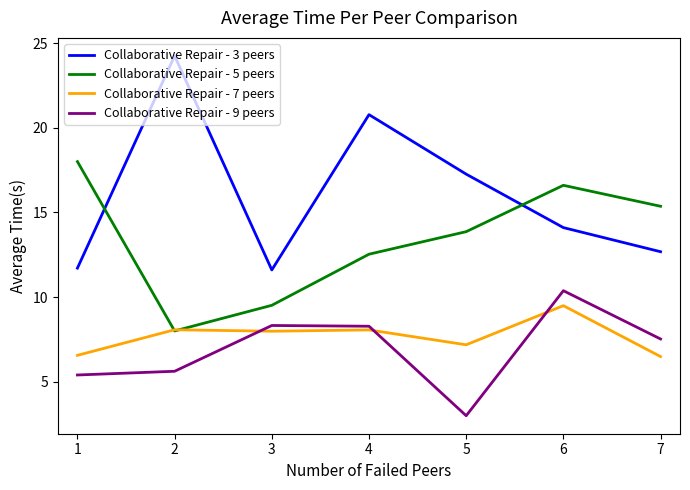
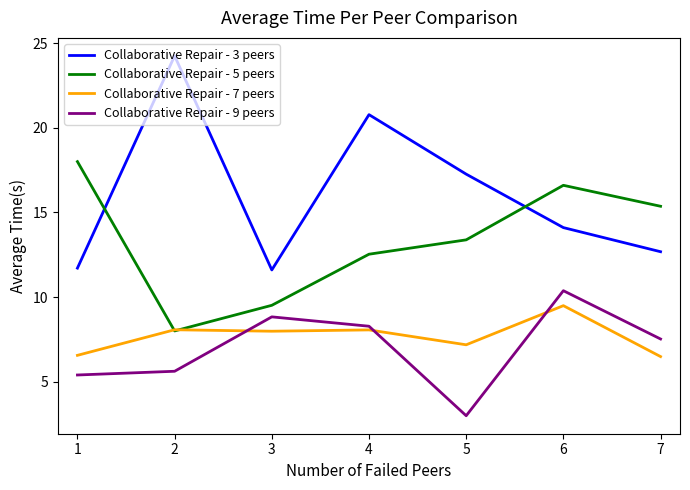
Collaborative Repair - 9 peers, 3: 8.3 -> 8.8
Collaborative Repair - 5 peers, 5: 13.9 -> 13.4
